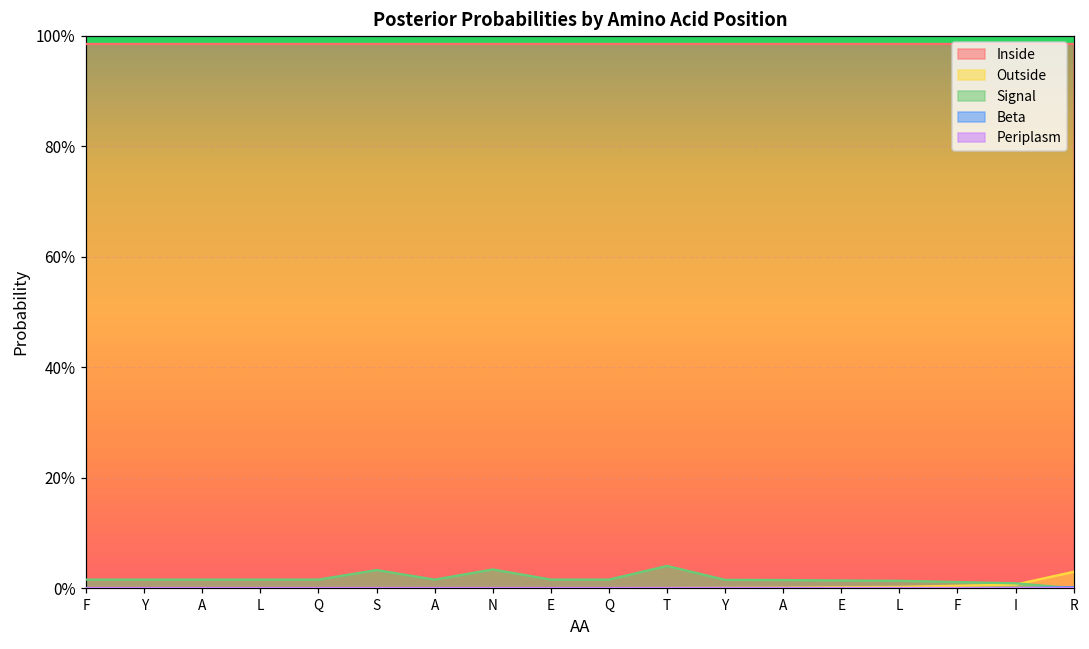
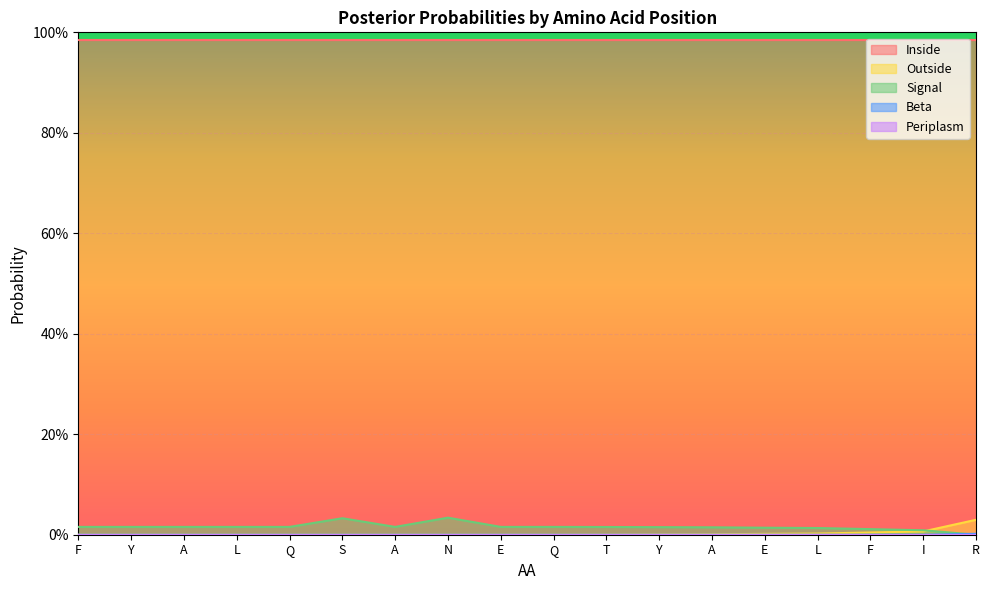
Signal, T: 4% -> 2%
